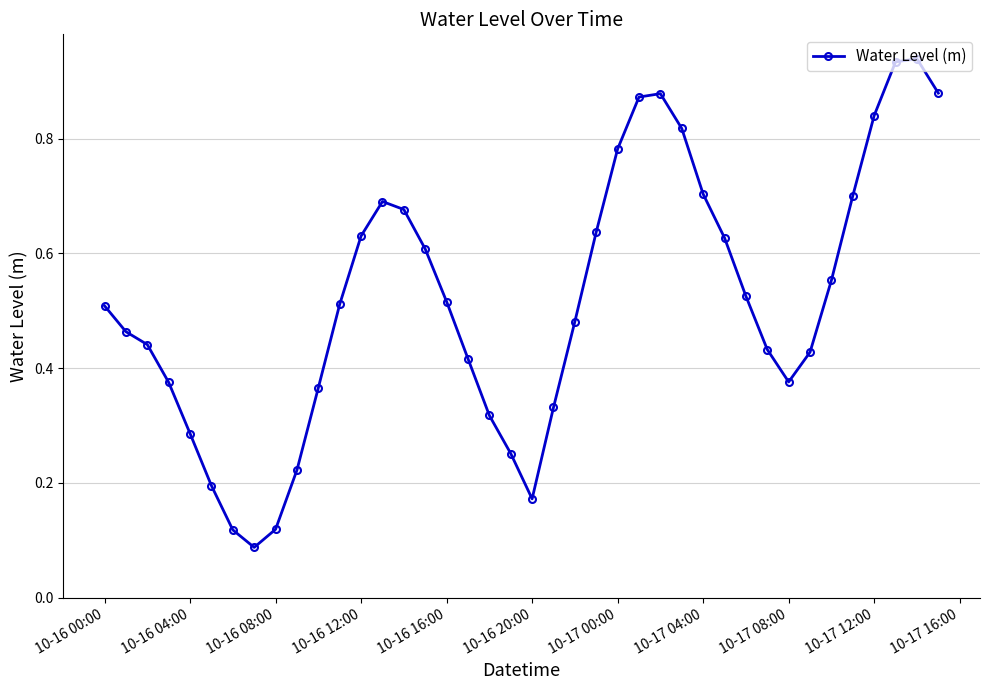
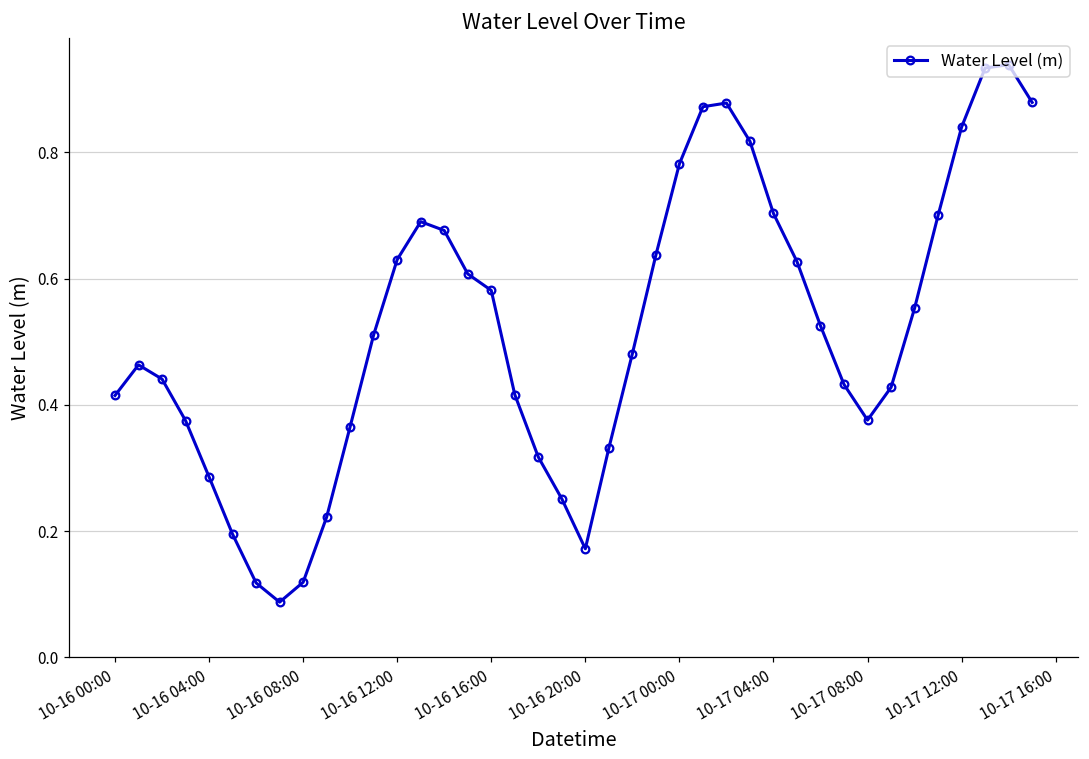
10-16 00:00: 0.51 -> 0.41
10-16 16:00: 0.52 -> 0.58
